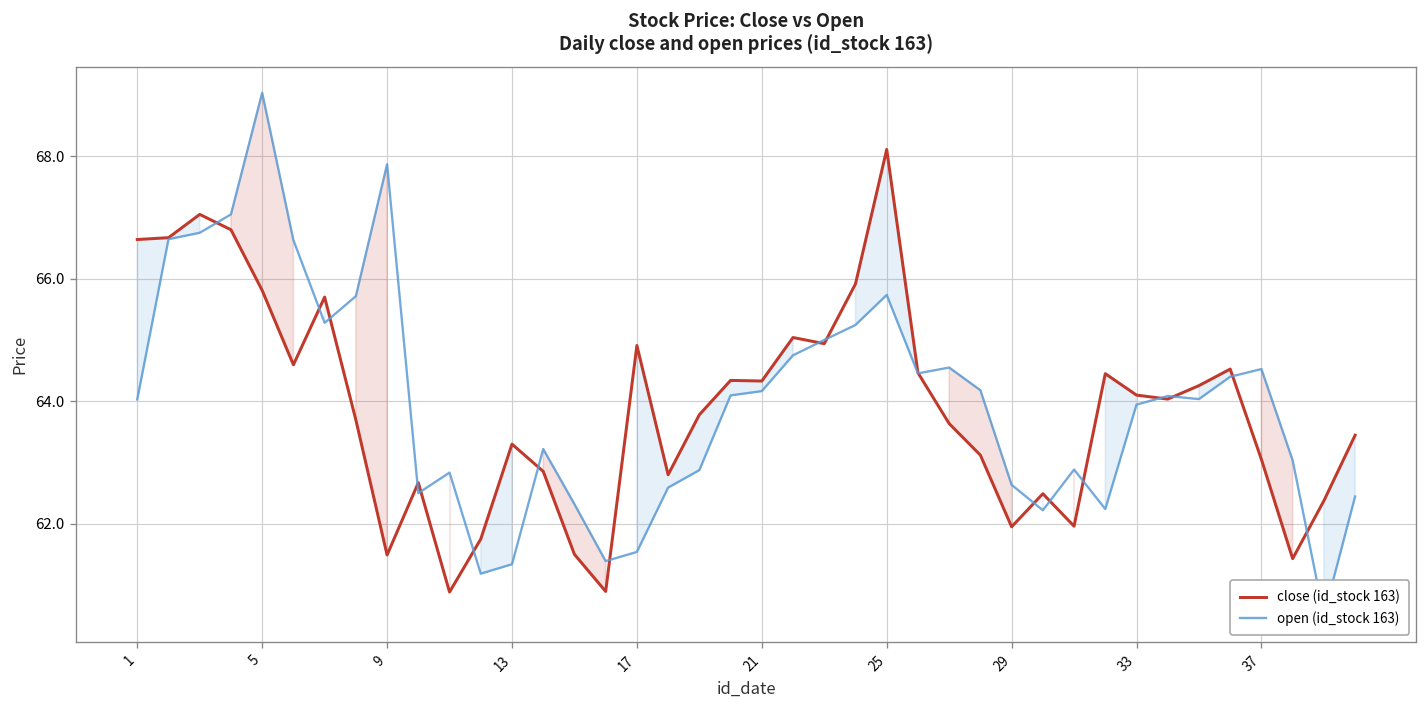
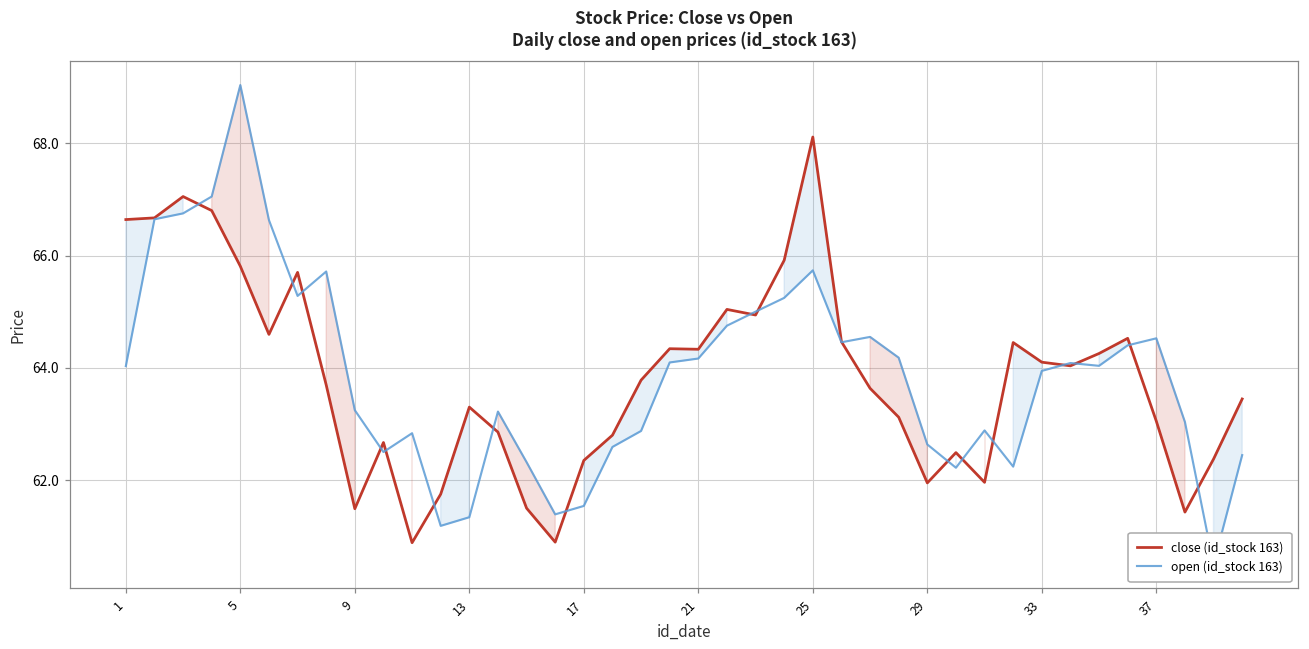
open (id_stock 163), 9: 67.9 -> 63.2
close (id_stock 163), 17: 64.9 -> 62.4
